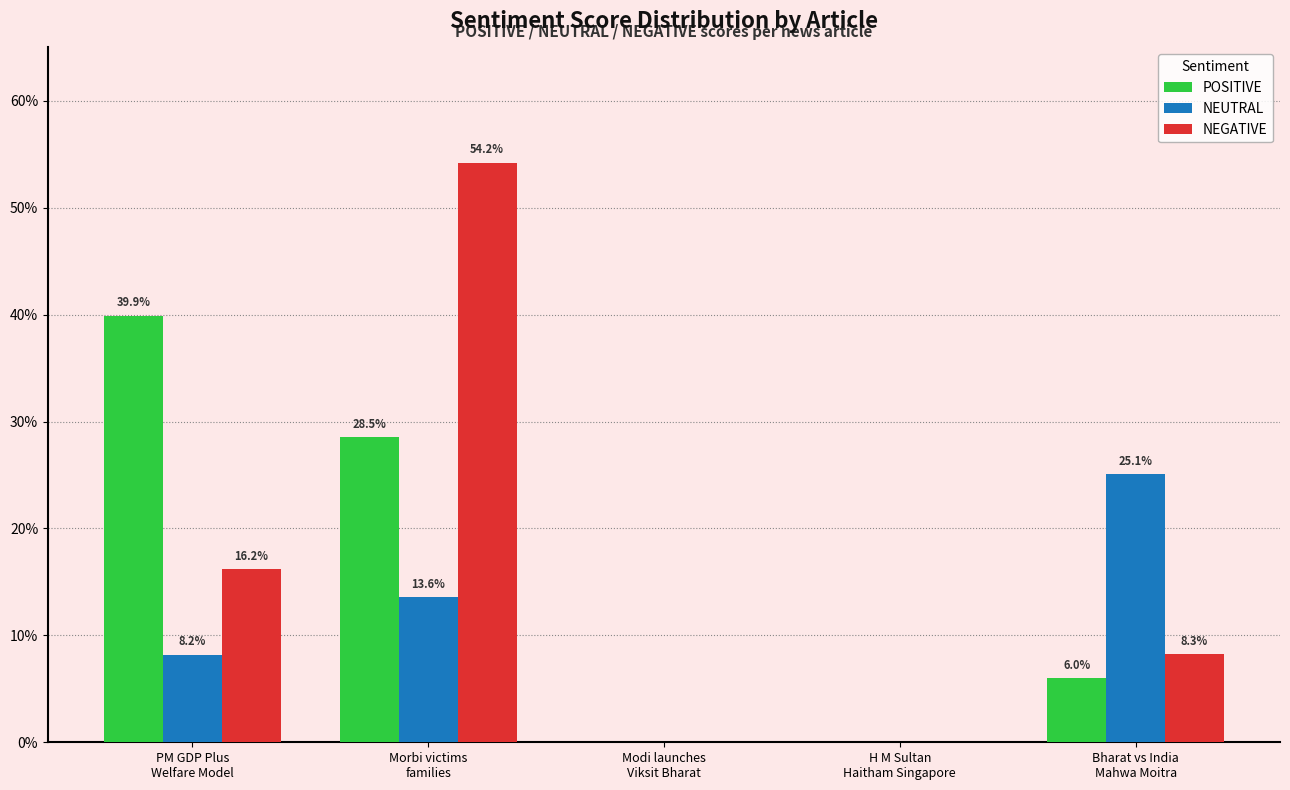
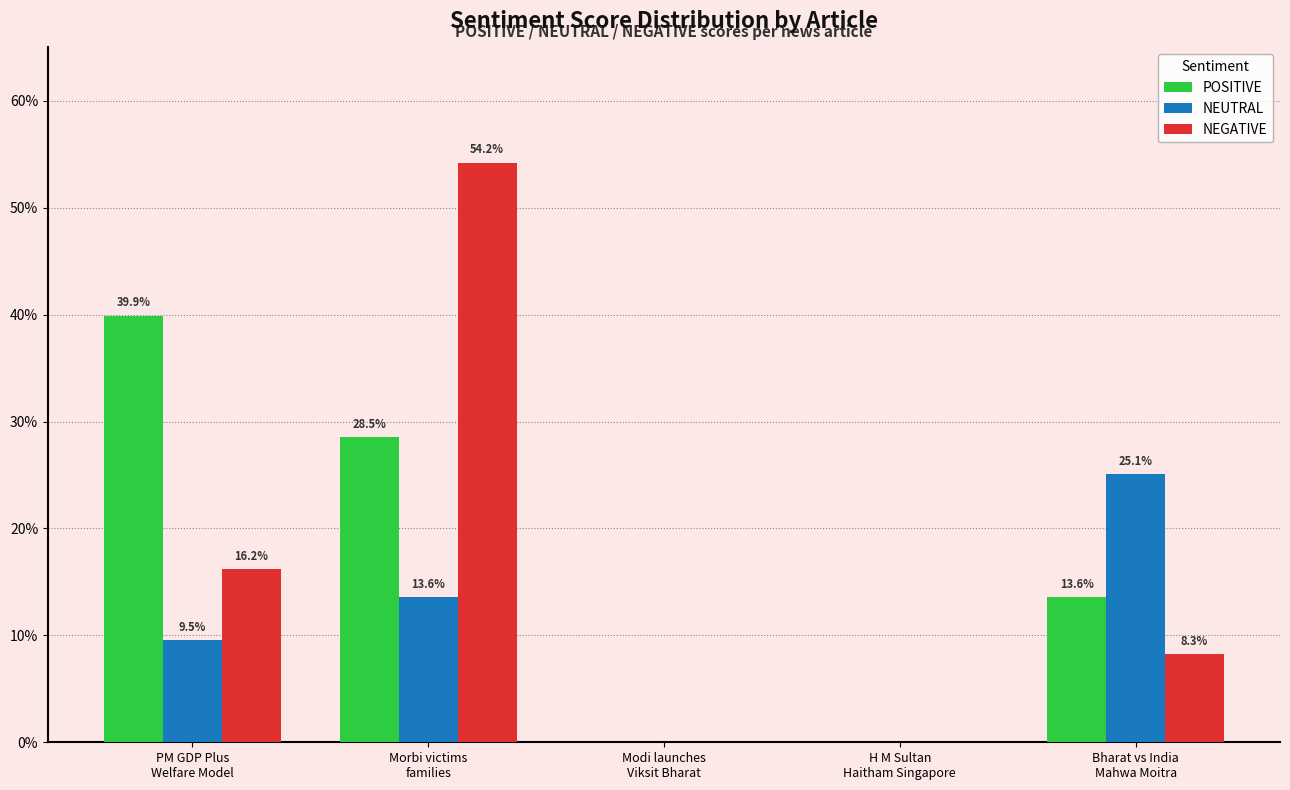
NEUTRAL, PM GDP Plus Welfare Model: 8.2% -> 9.5%
POSITIVE, Bharat vs India Mahwa Moitra: 6.0% -> 13.6%
